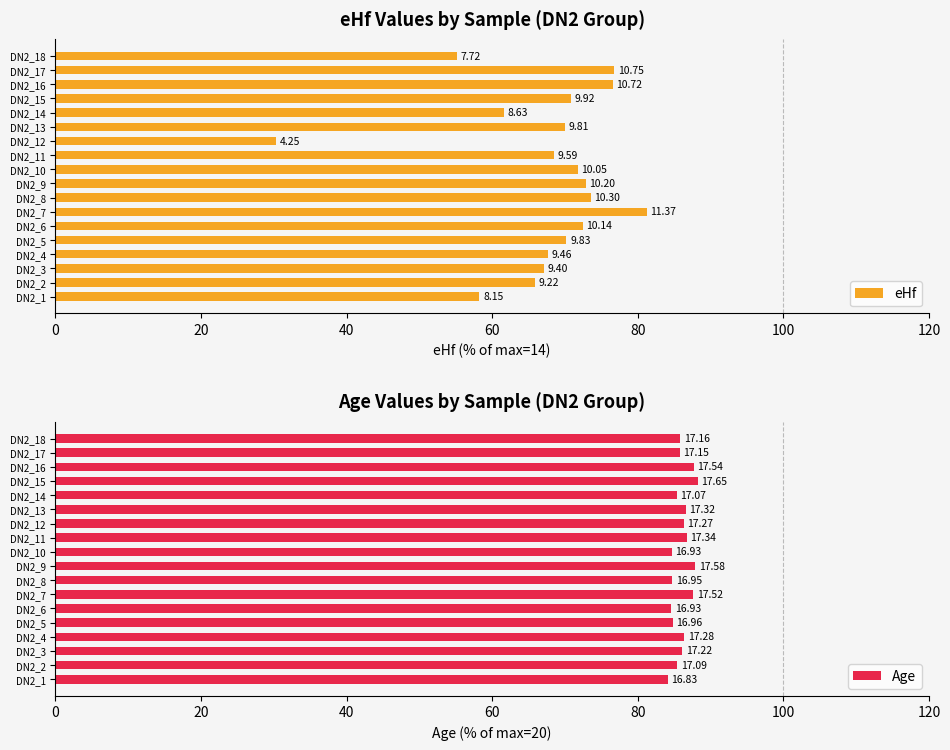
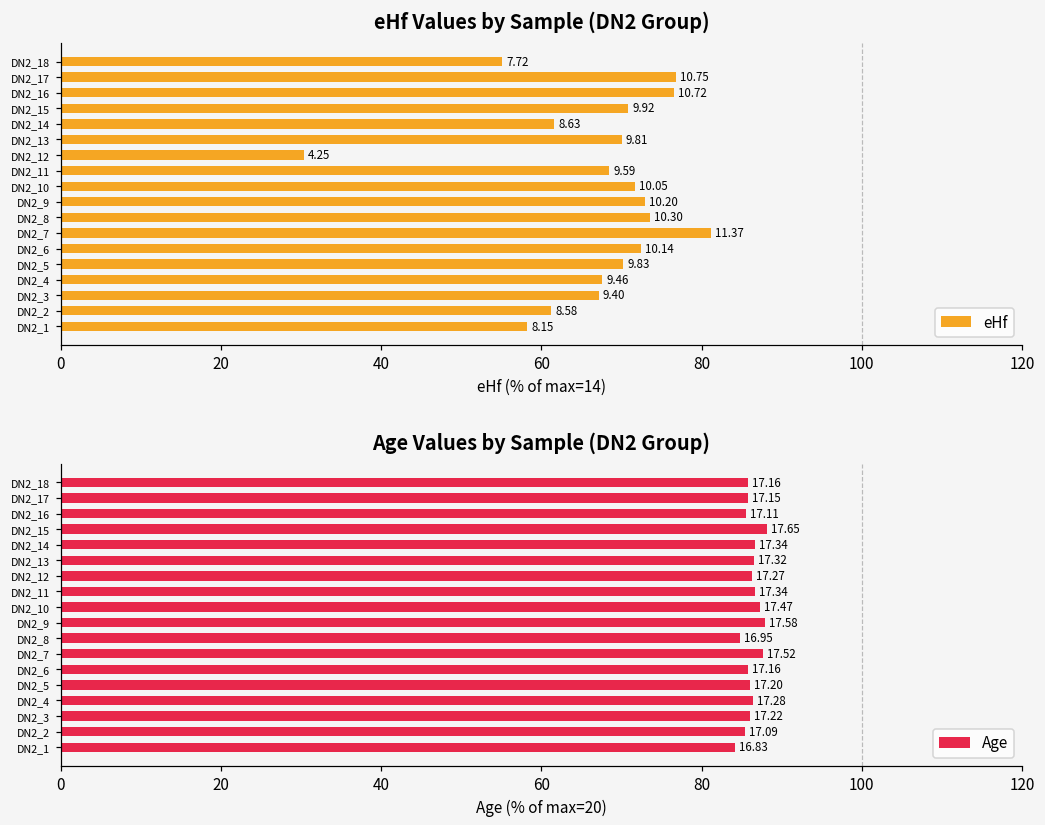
eHf Values by Sample (DN2 Group), DN2_2: 9.22 -> 8.58
Age Values by Sample (DN2 Group), DN2_16: 17.54 -> 17.11
Age Values by Sample (DN2 Group), DN2_14: 17.07 -> 17.34
Age Values by Sample (DN2 Group), DN2_10: 16.93 -> 17.47
Age Values by Sample (DN2 Group), DN2_6: 16.93 -> 17.16
Age Values by Sample (DN2 Group), DN2_5: 16.96 -> 17.20
